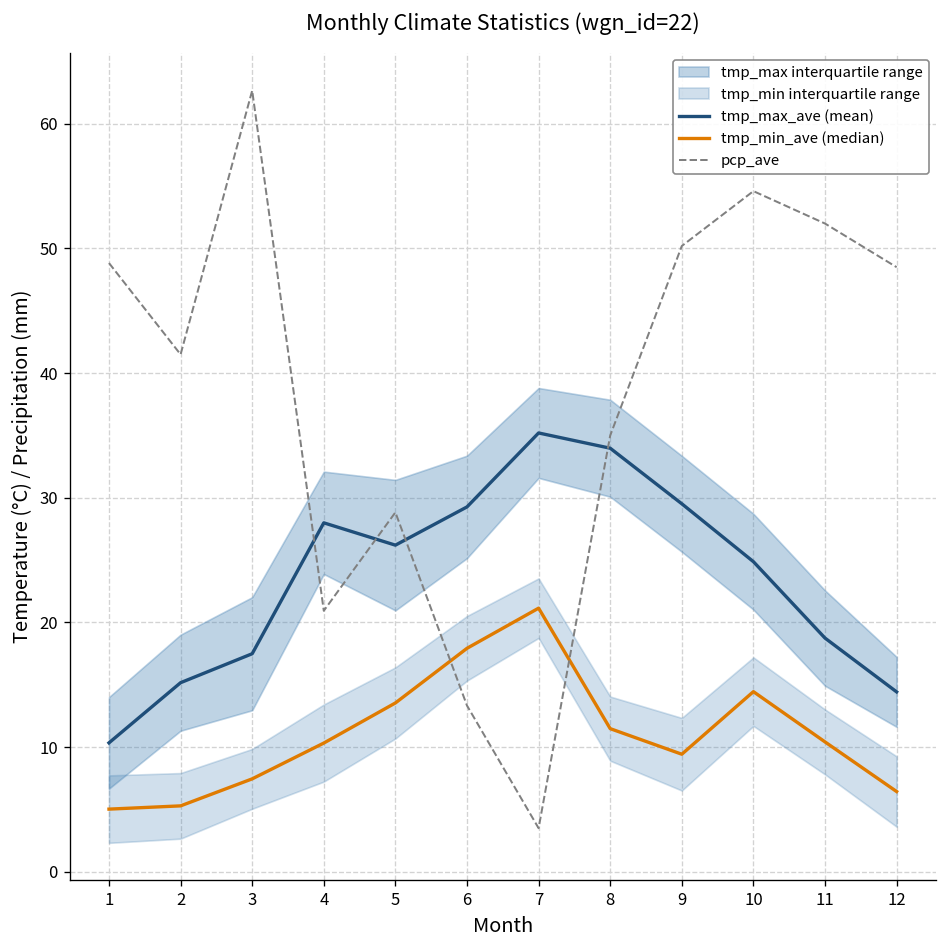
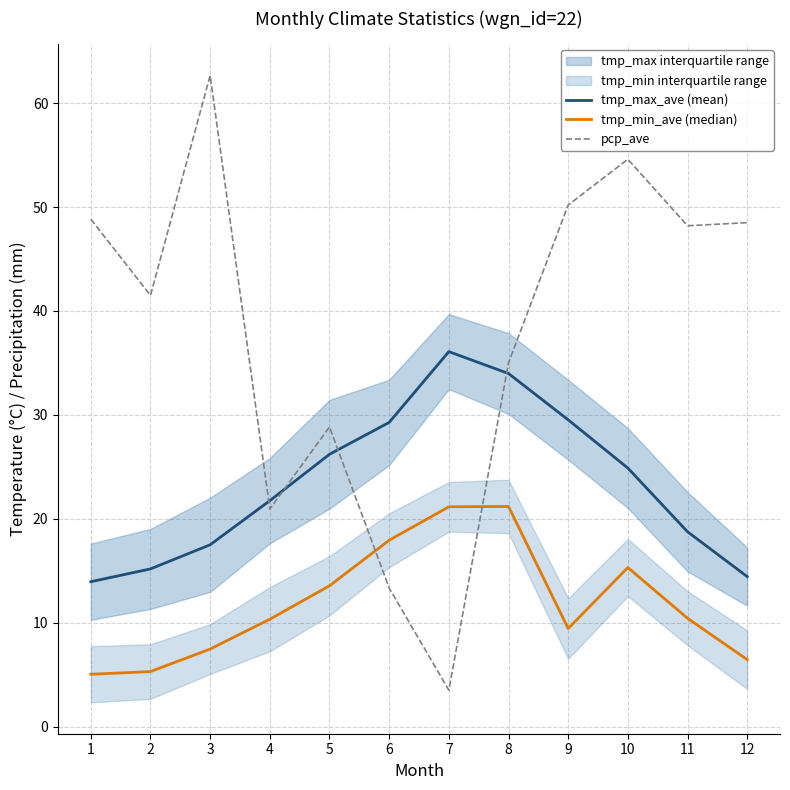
tmp_max_ave (mean), 1: 10.3 -> 13.9
tmp_max_ave (mean), 4: 28.0 -> 21.7
tmp_max_ave (mean), 7: 35.2 -> 36.1
tmp_min_ave (median), 8: 11.5 -> 21.2
tmp_min_ave (median), 10: 14.5 -> 15.3
pcp_ave, 11: 52.0 -> 48.2
